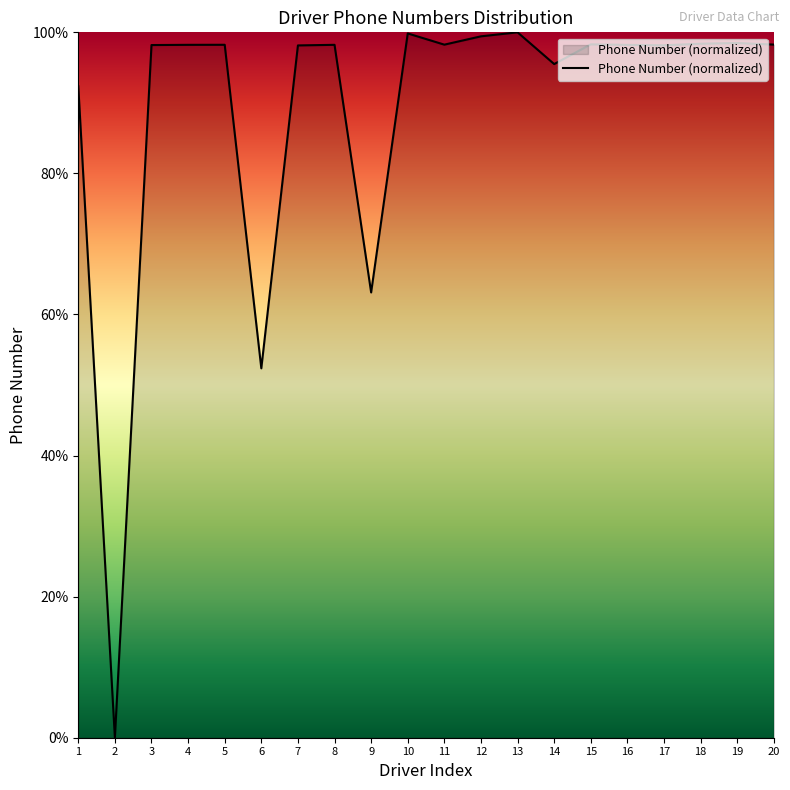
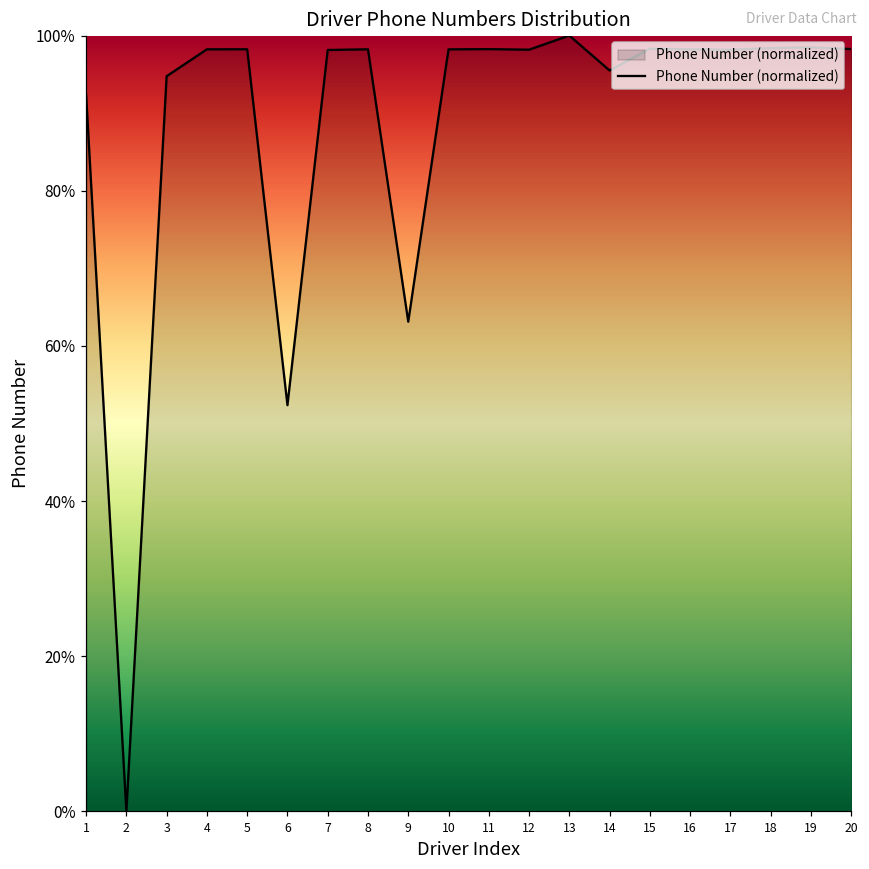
3: 98% -> 95%
10: 100% -> 98%
12: 99% -> 98%
